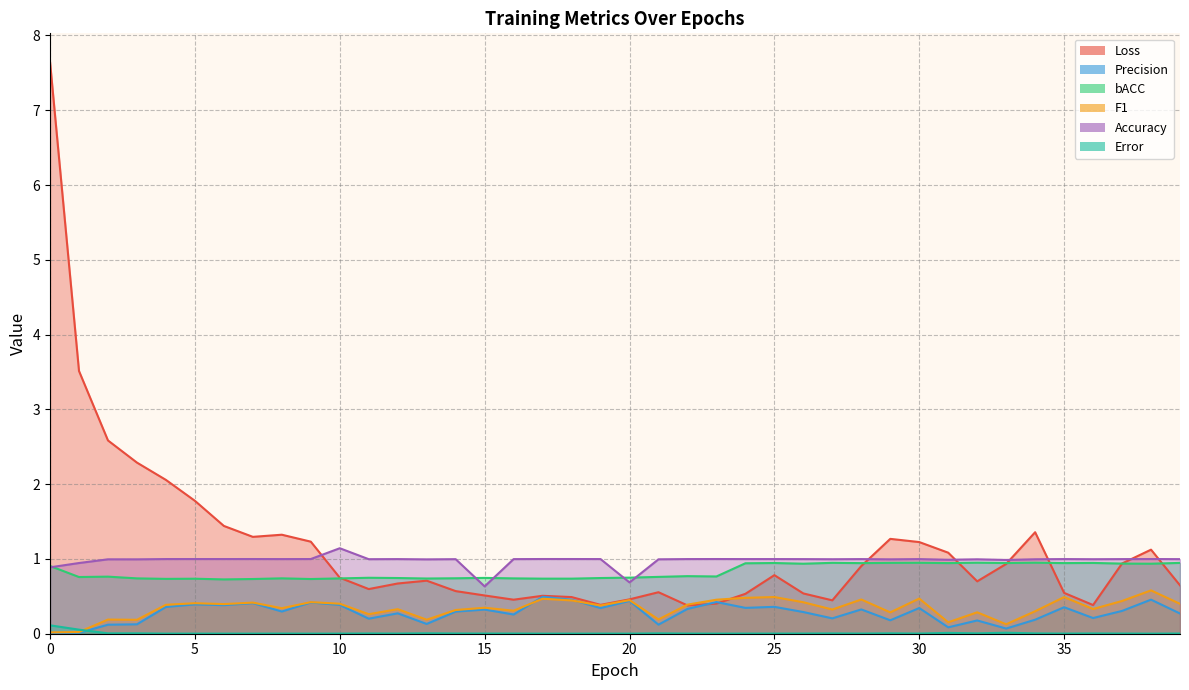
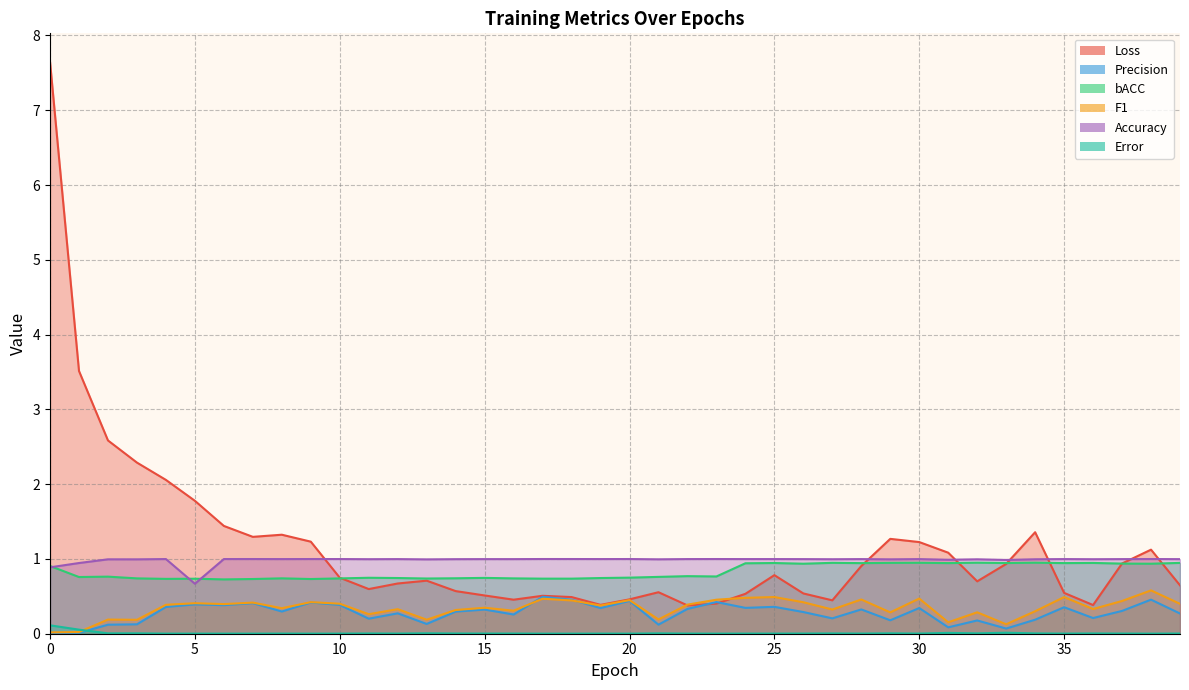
Accuracy, 5: 1.0 -> 0.7
Accuracy, 10: 1.1 -> 1.0
Accuracy, 15: 0.6 -> 1.0
Accuracy, 20: 0.7 -> 1.0
